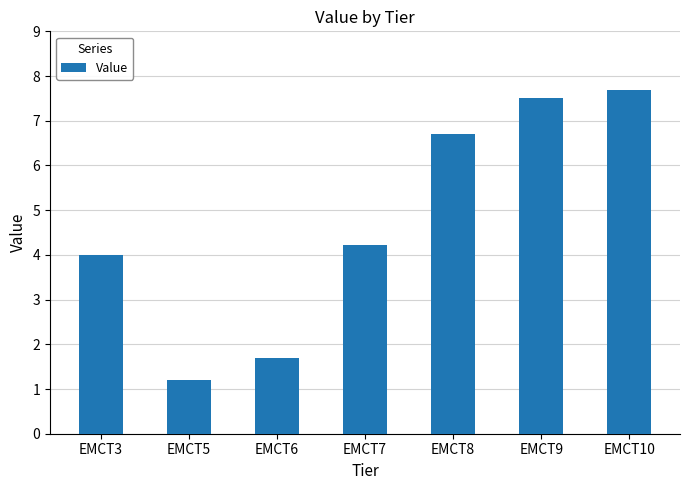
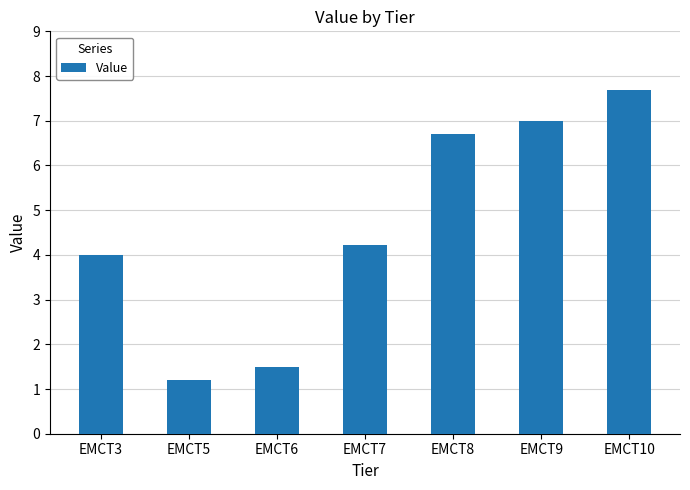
EMCT6: 1.7 -> 1.5
EMCT9: 7.5 -> 7.0
